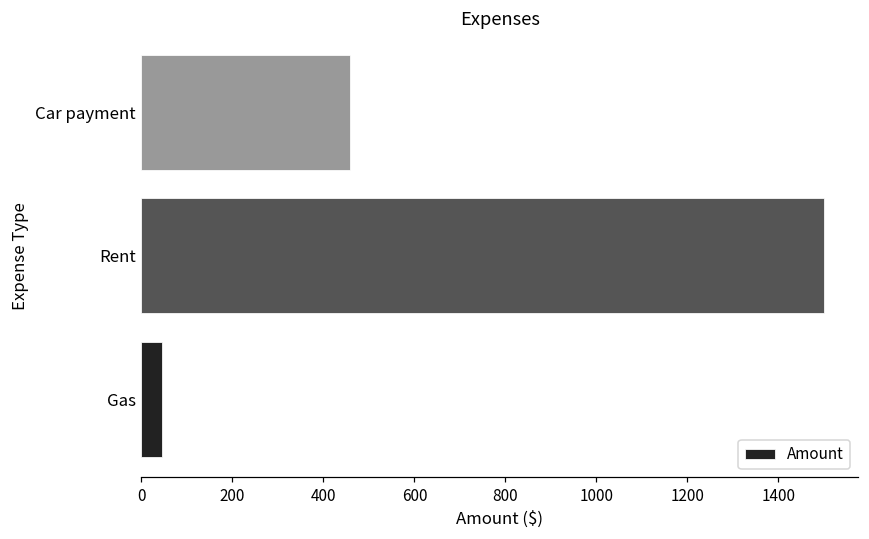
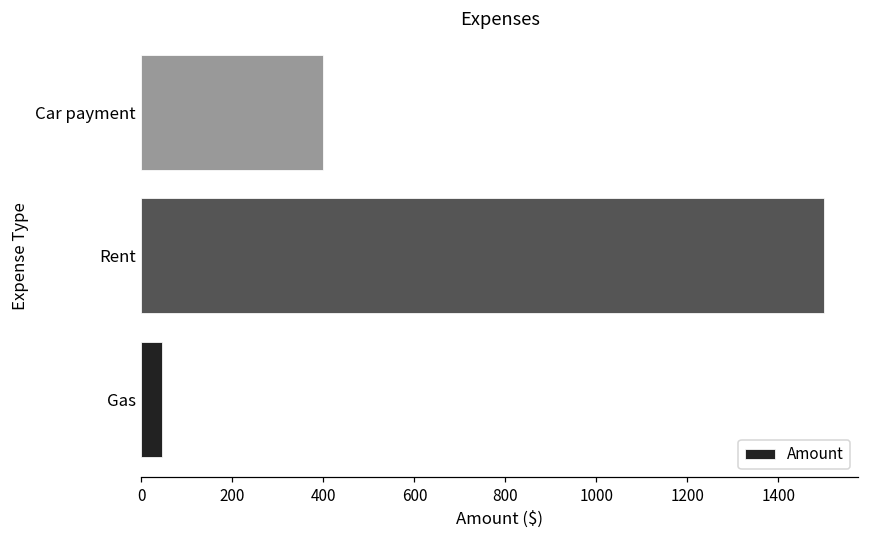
Car payment: 460 -> 400
